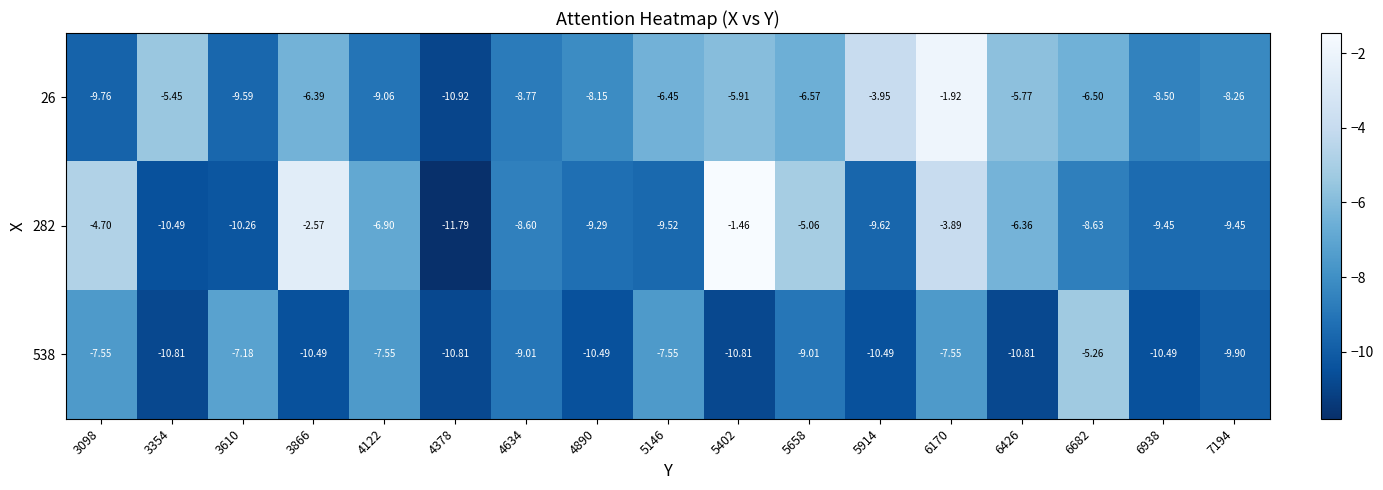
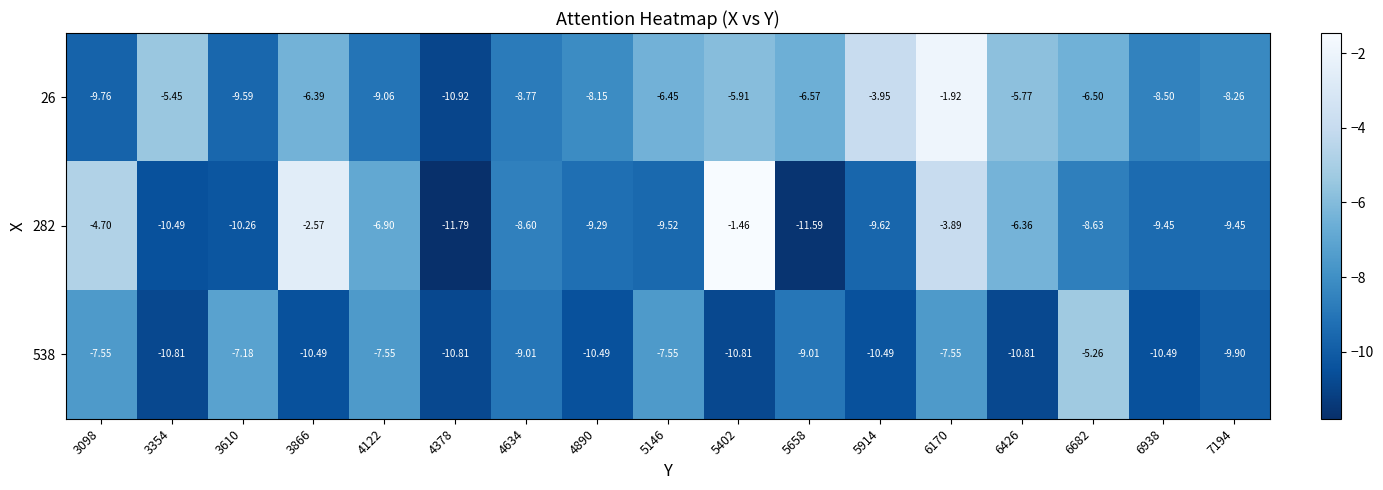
282, 5658: -5.06 -> -11.59
